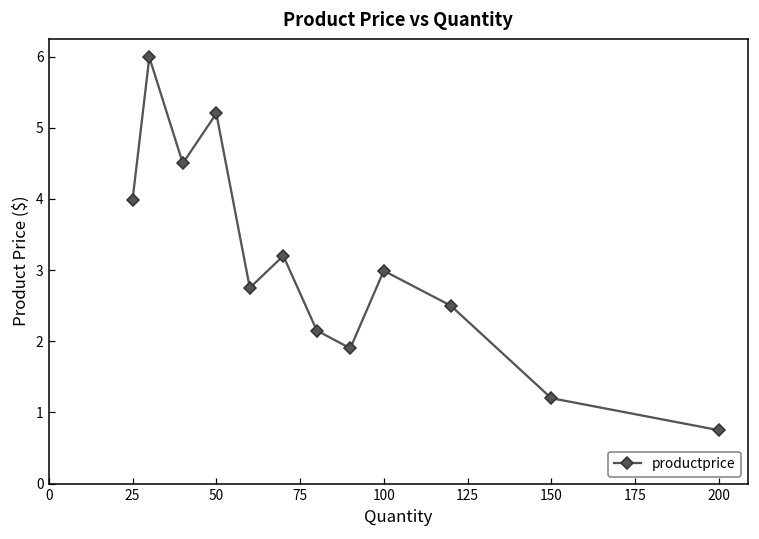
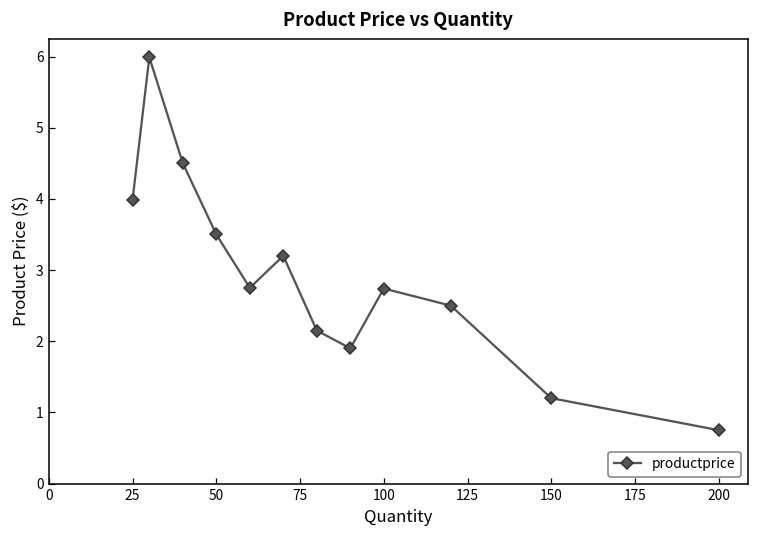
50: 5.2 -> 3.5
100: 3.0 -> 2.7
